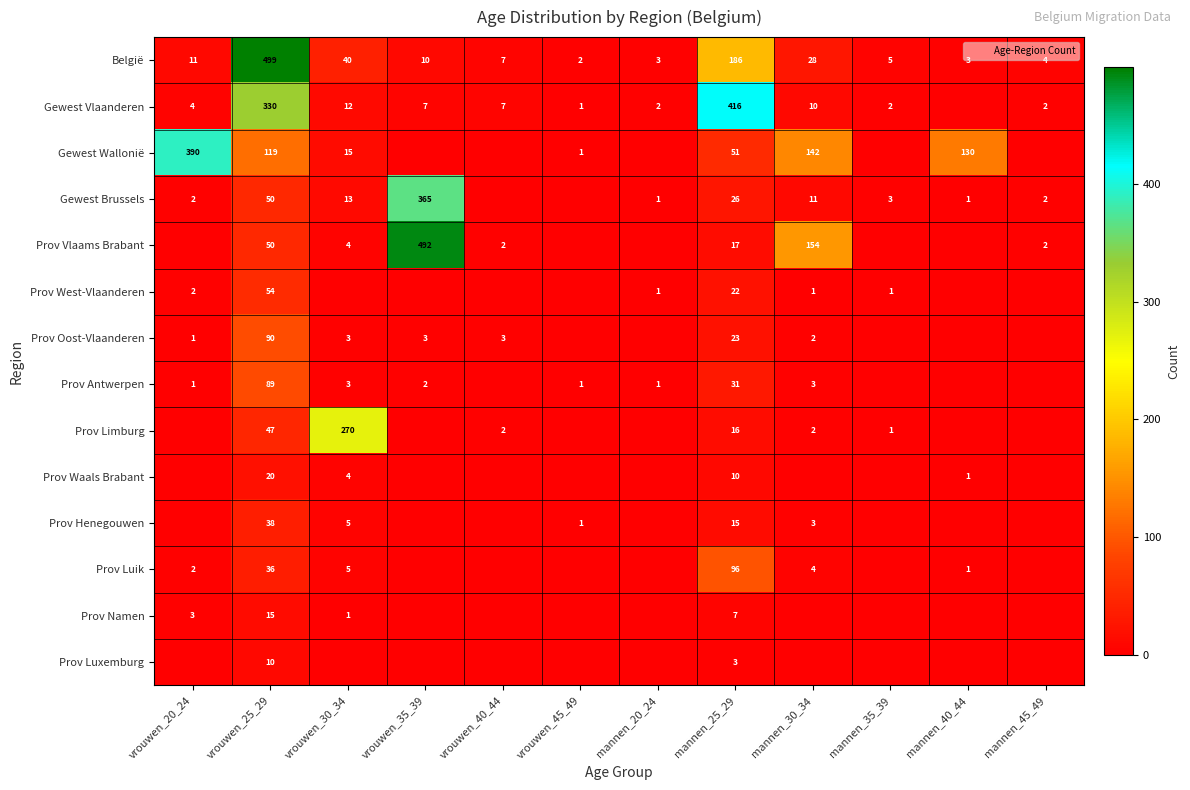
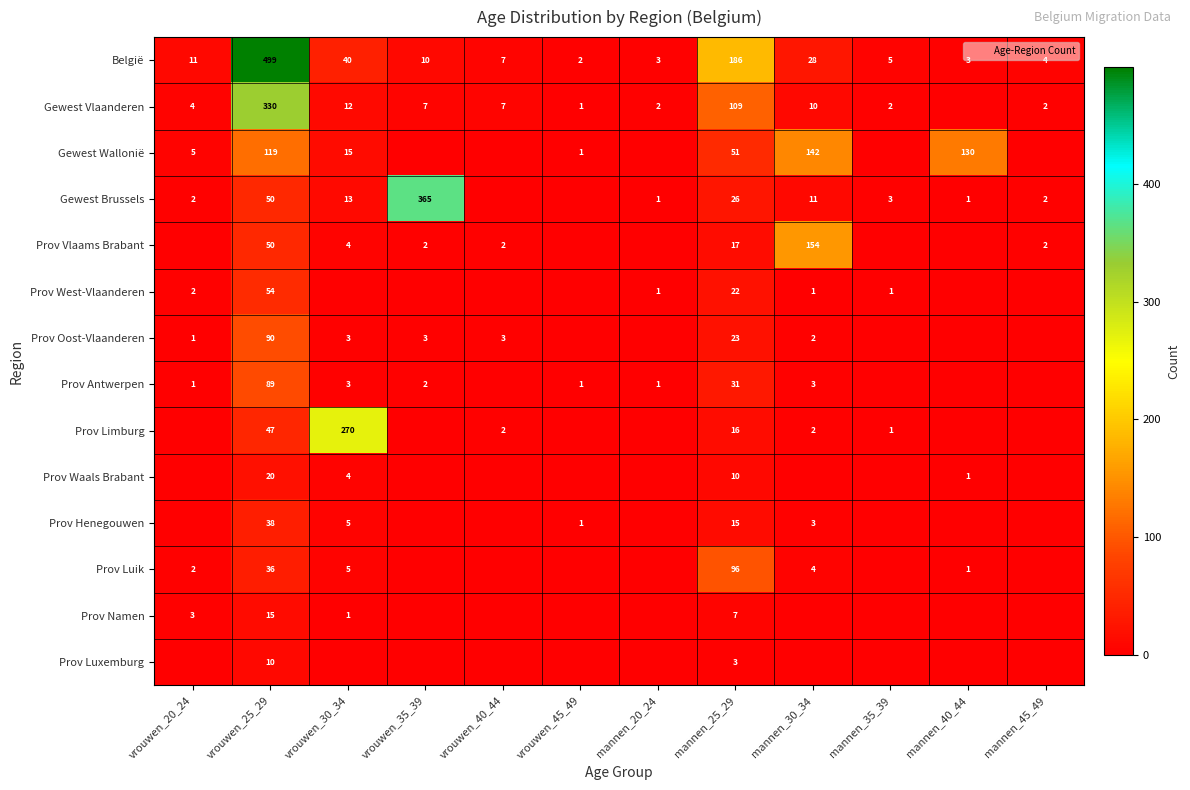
Gewest Vlaanderen, mannen_25_29: 416 -> 109
Gewest Wallonië, vrouwen_20_24: 390 -> 5
Prov Vlaams Brabant, vrouwen_35_39: 492 -> 2
